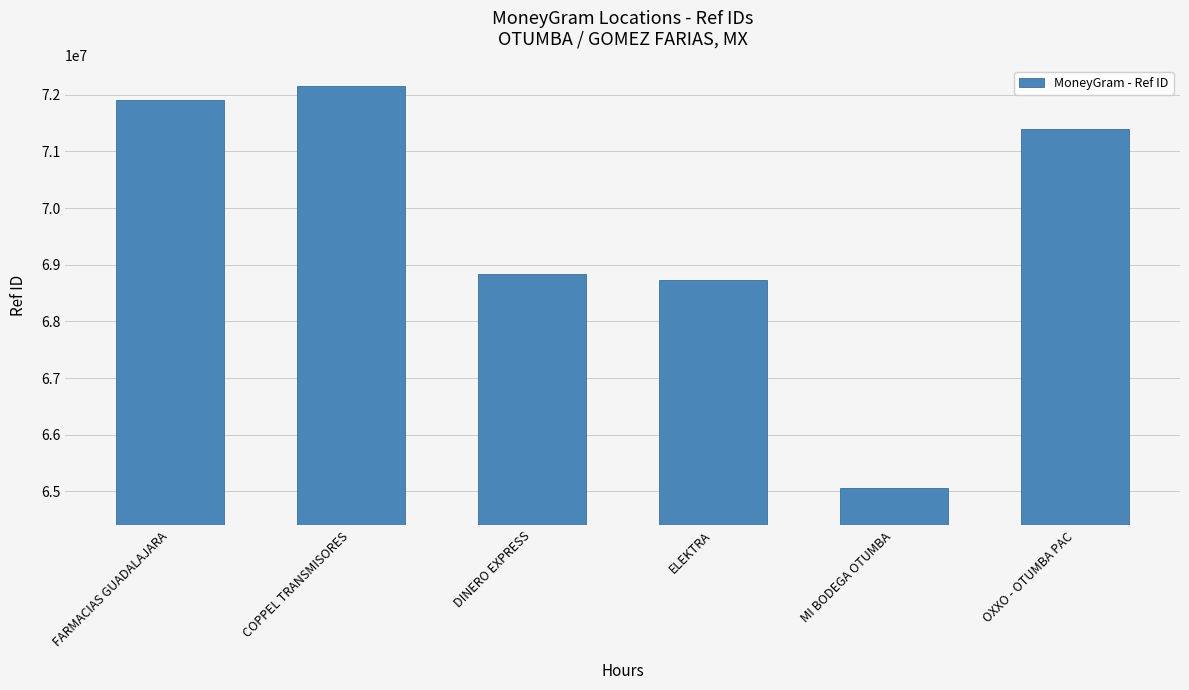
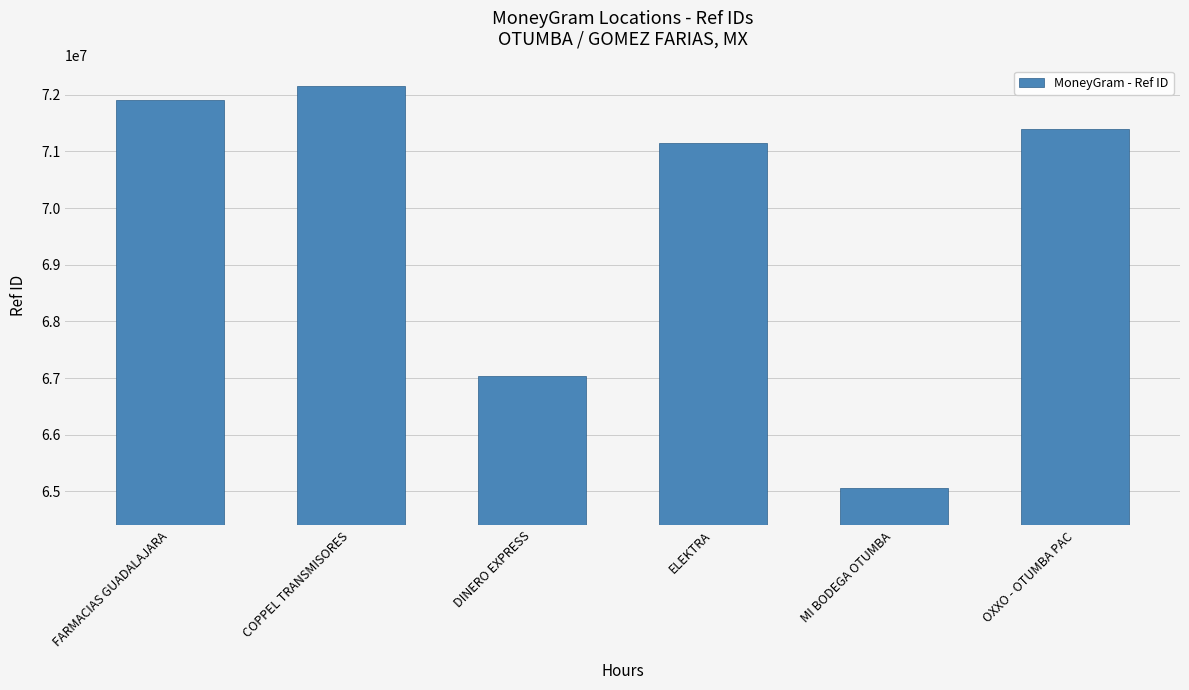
DINERO EXPRESS: 68800000 -> 67000000
ELEKTRA: 68700000 -> 71100000
